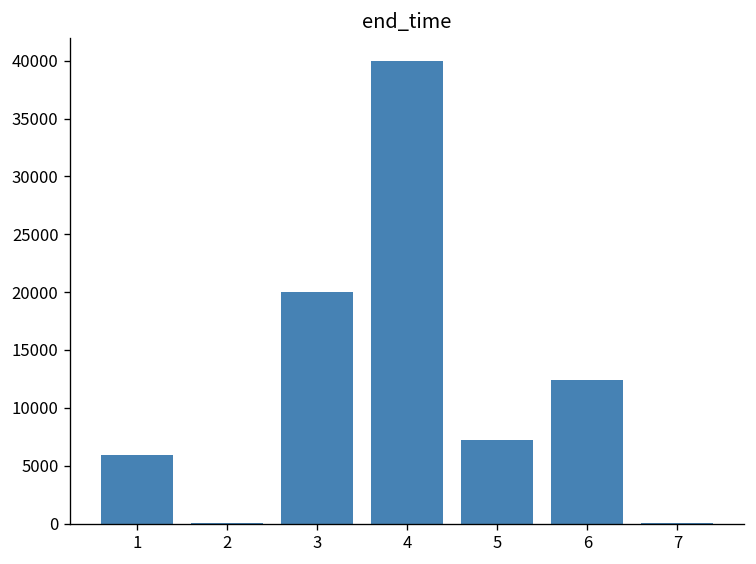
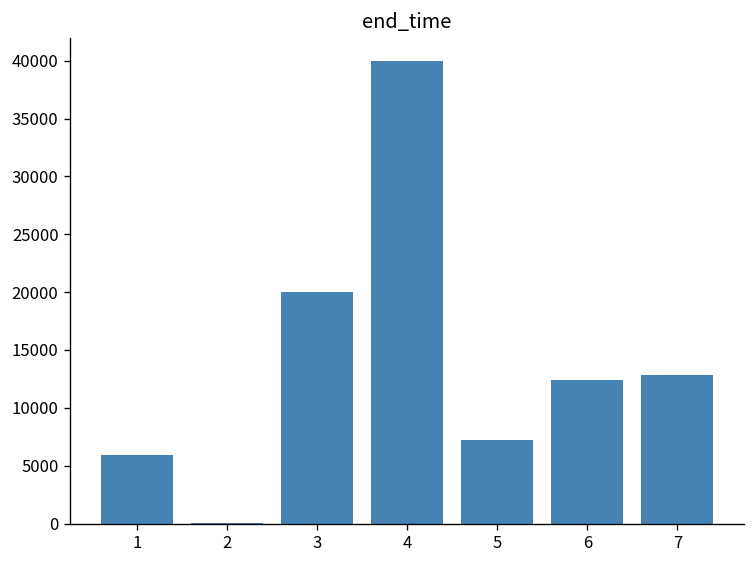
7: 0 -> 13000
